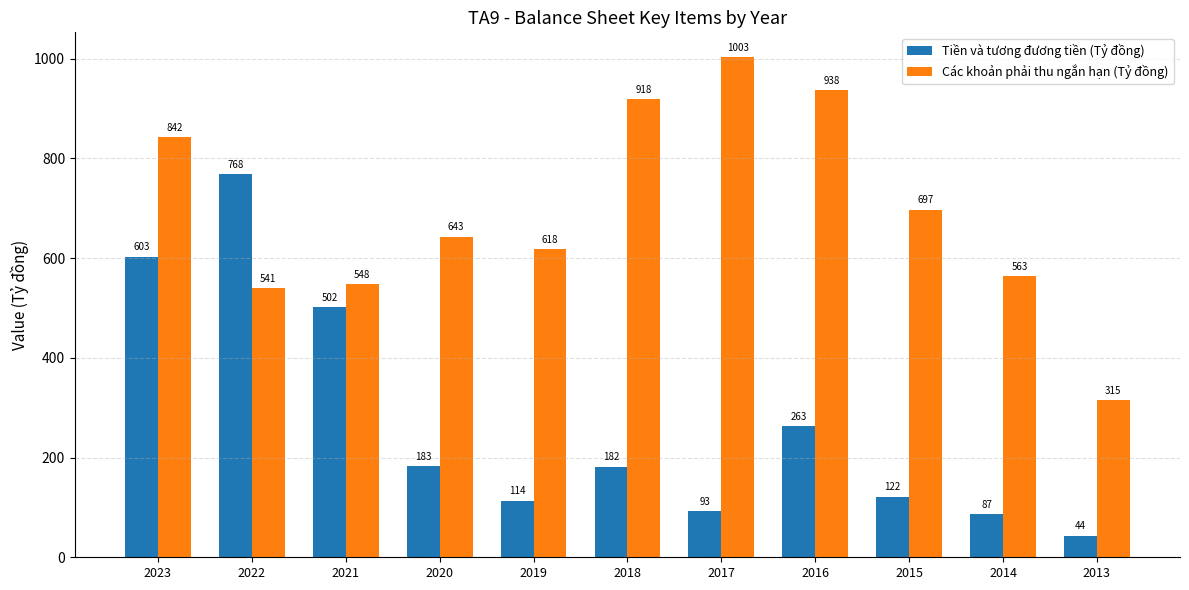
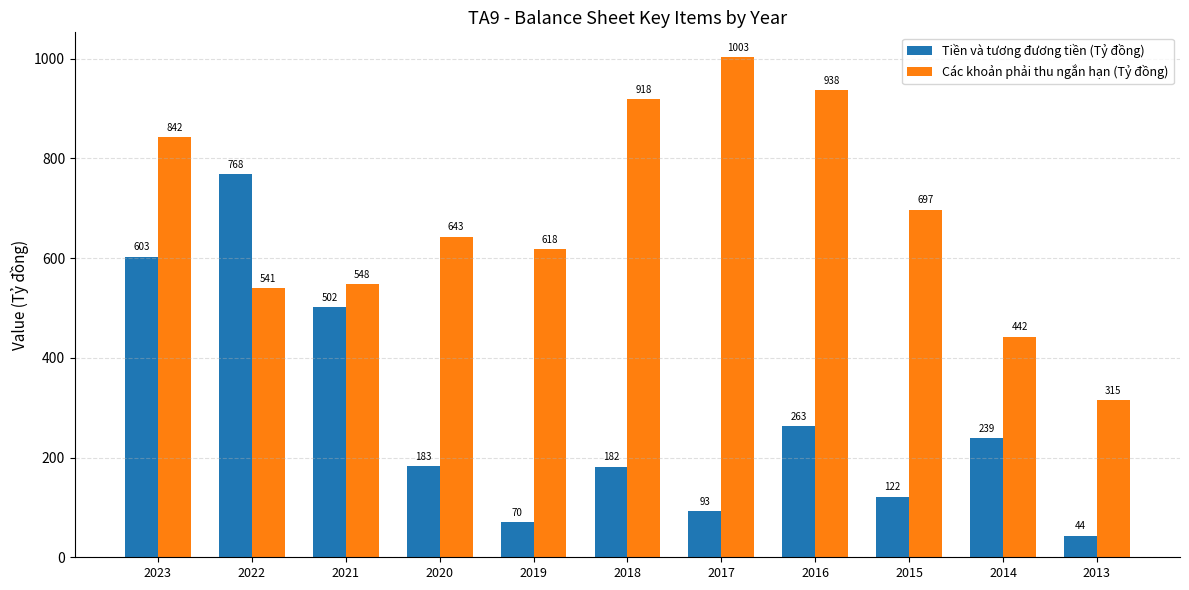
Tiền và tương đương tiền (Tỷ đồng), 2019: 114 -> 70
Tiền và tương đương tiền (Tỷ đồng), 2014: 87 -> 239
Các khoản phải thu ngắn hạn (Tỷ đồng), 2014: 563 -> 442
